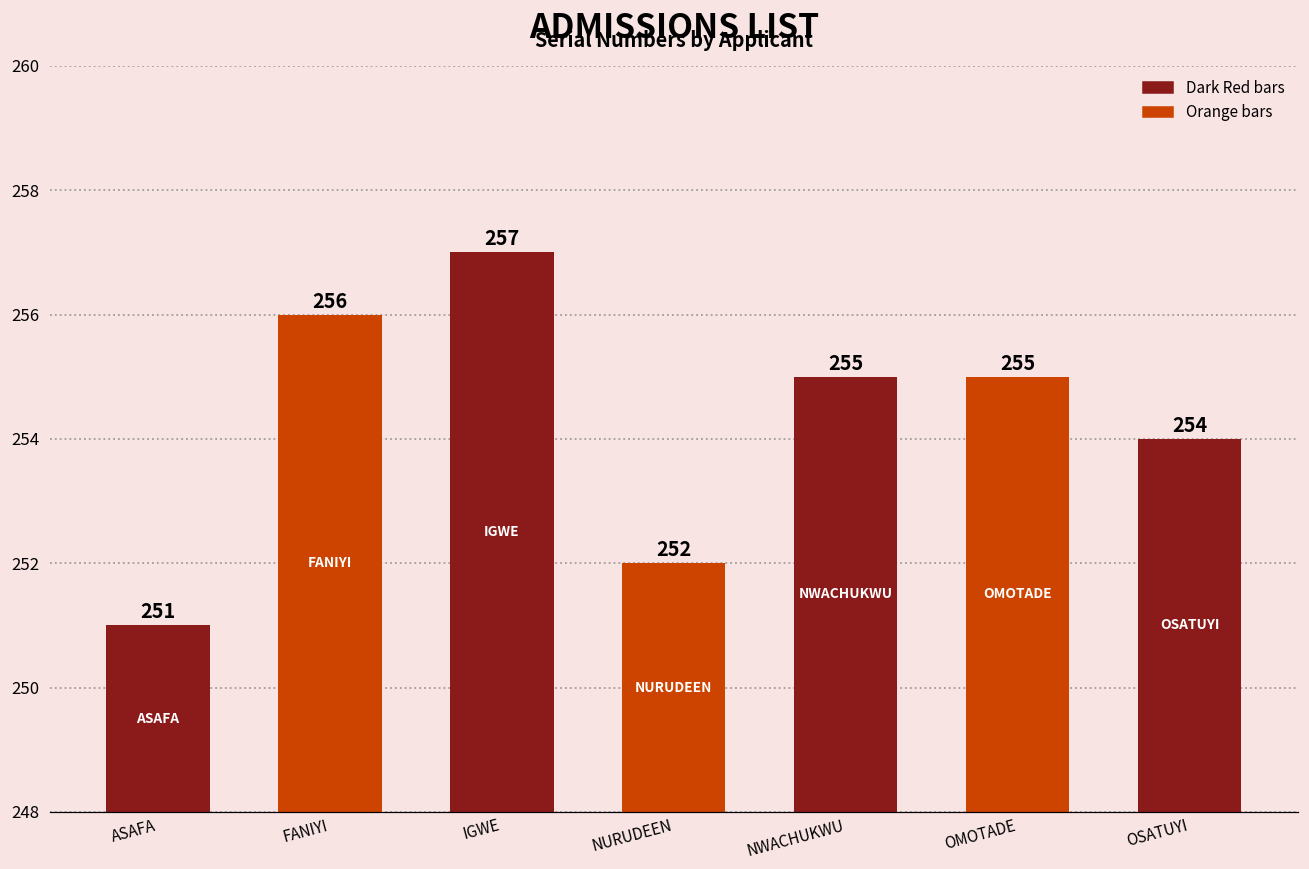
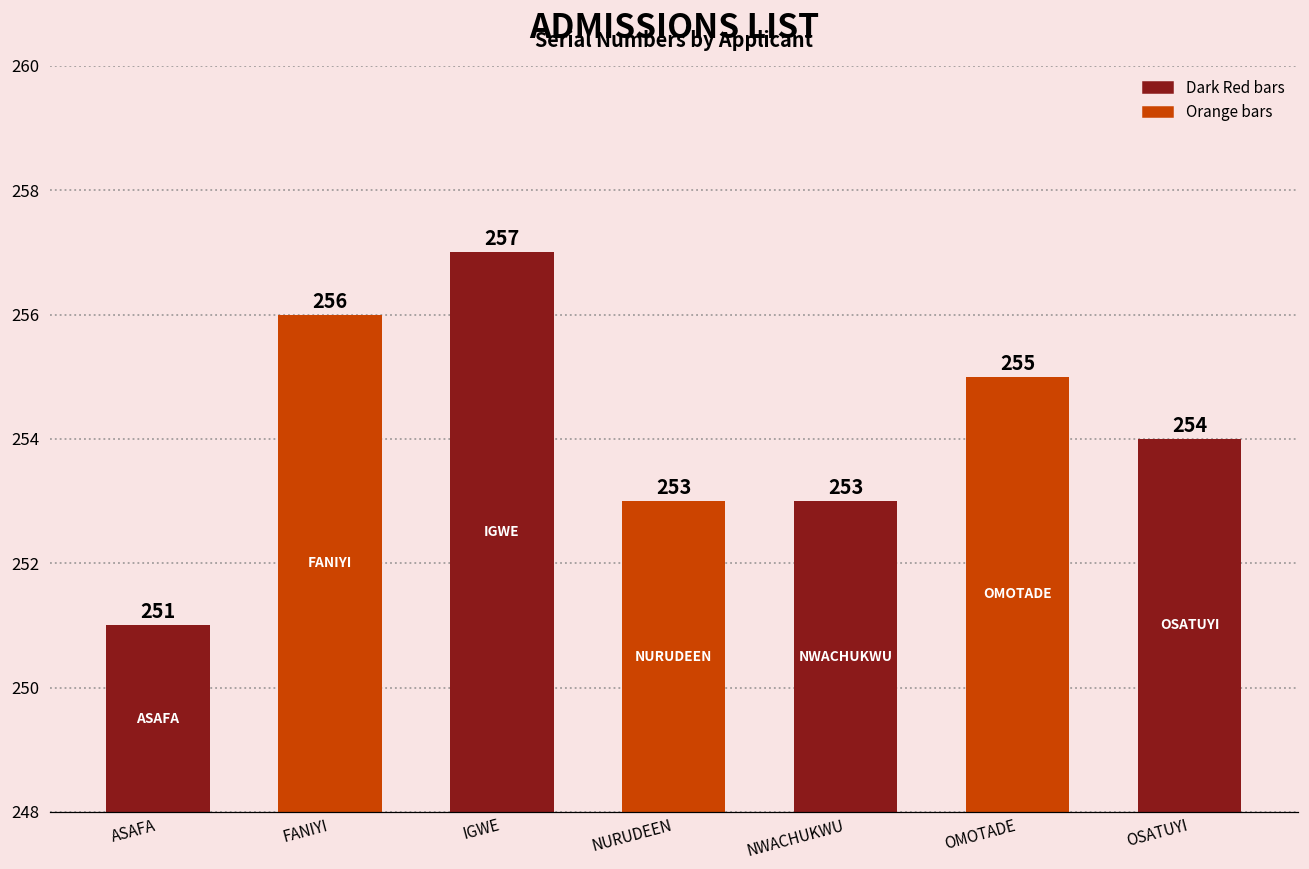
NURUDEEN: 252 -> 253
NWACHUKWU: 255 -> 253
